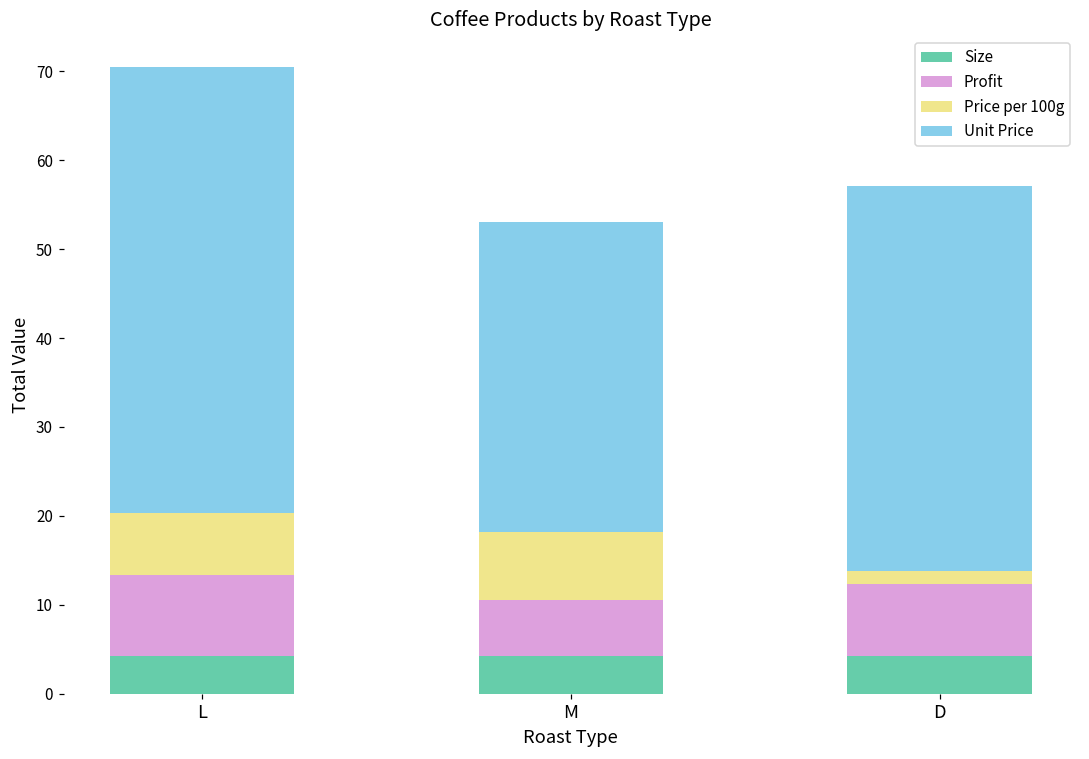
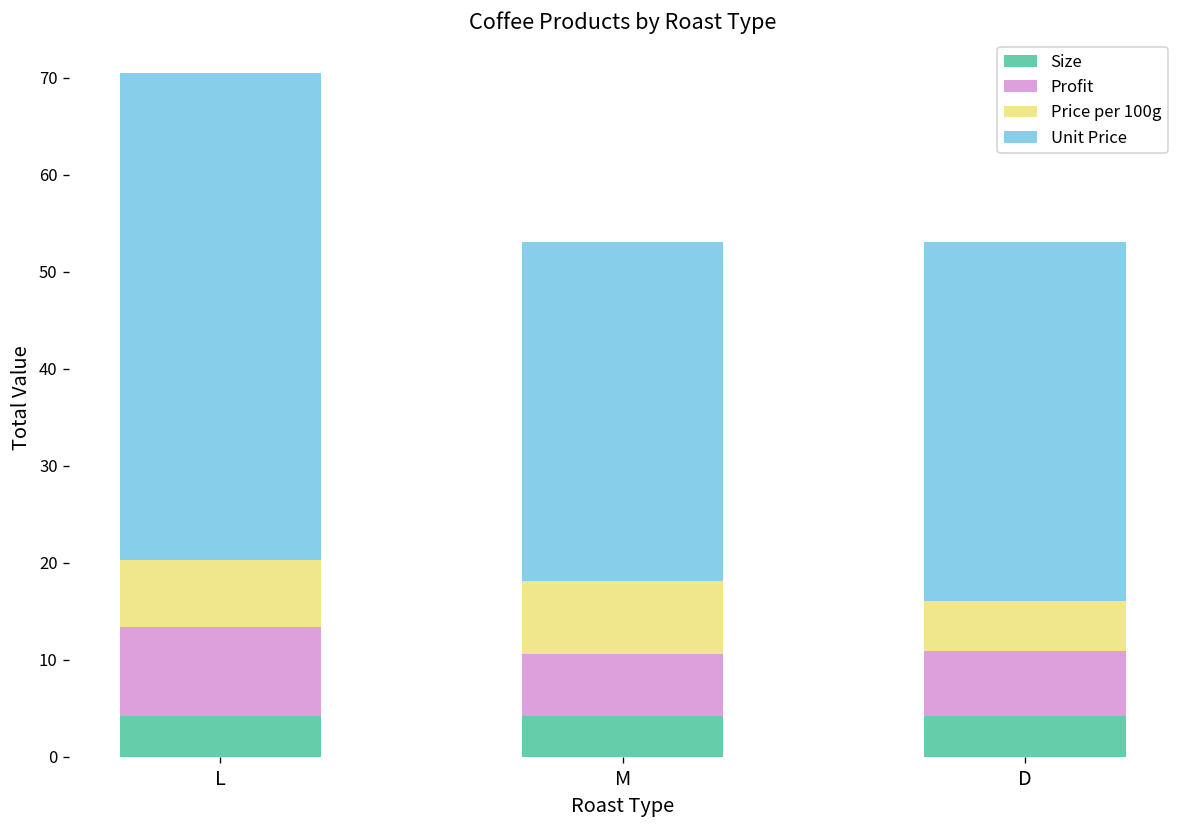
Profit, D: 8 -> 7
Price per 100g, D: 2 -> 5
Unit Price, D: 43 -> 37
